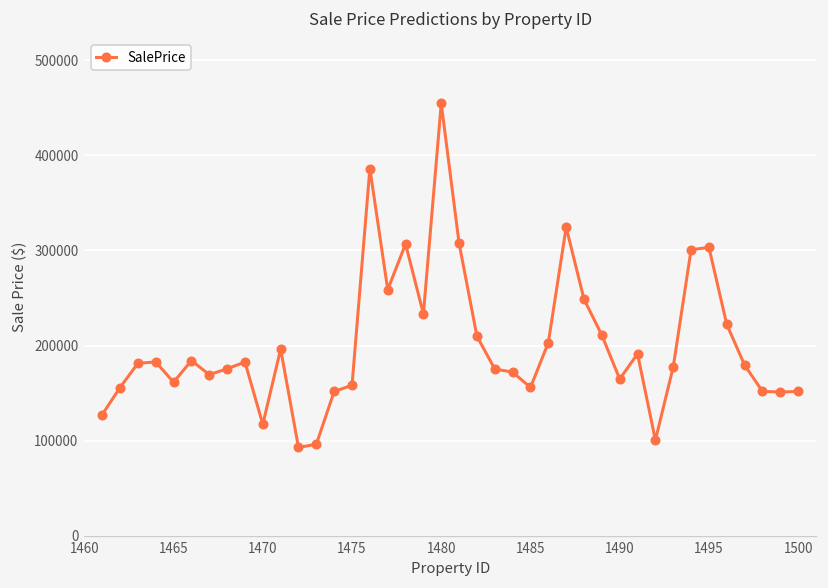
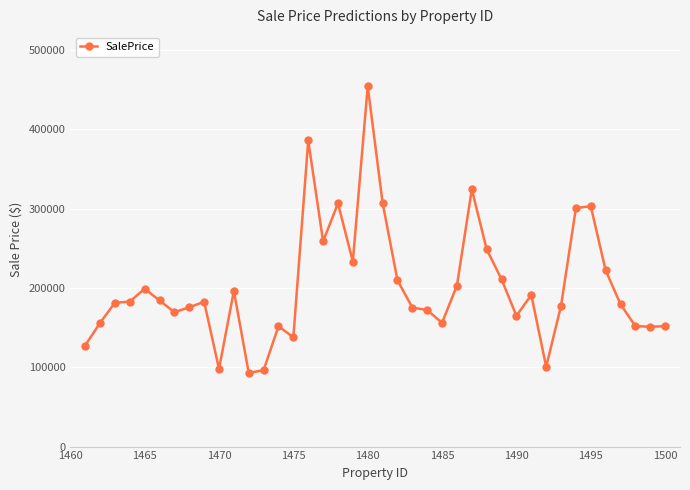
1465: 160000 -> 200000
1470: 120000 -> 100000
1475: 160000 -> 140000
